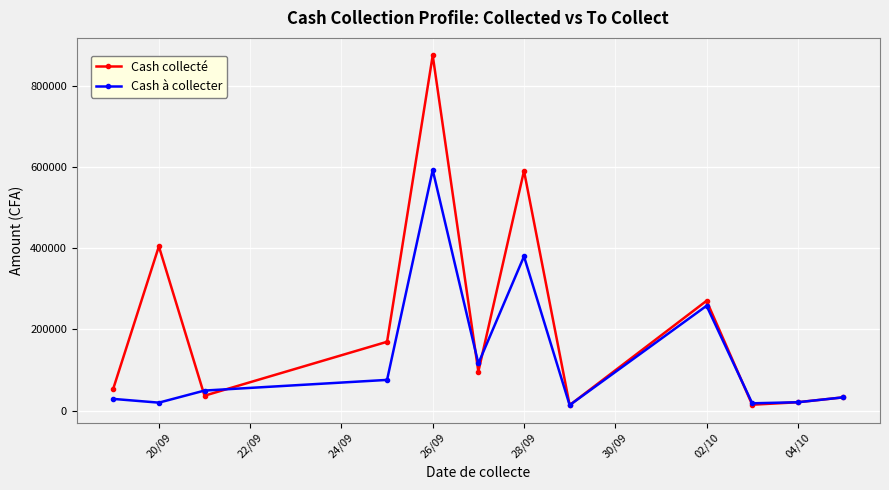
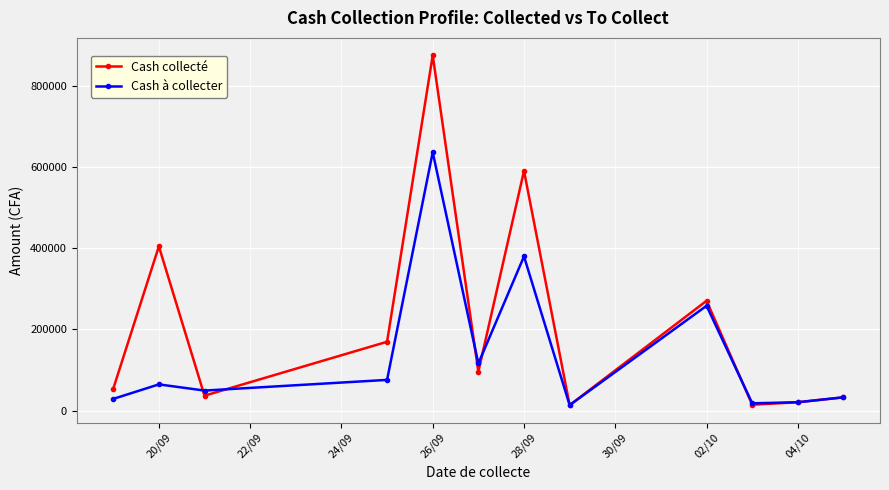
Cash à collecter, 20/09: 20000 -> 70000
Cash à collecter, 26/09: 590000 -> 640000
